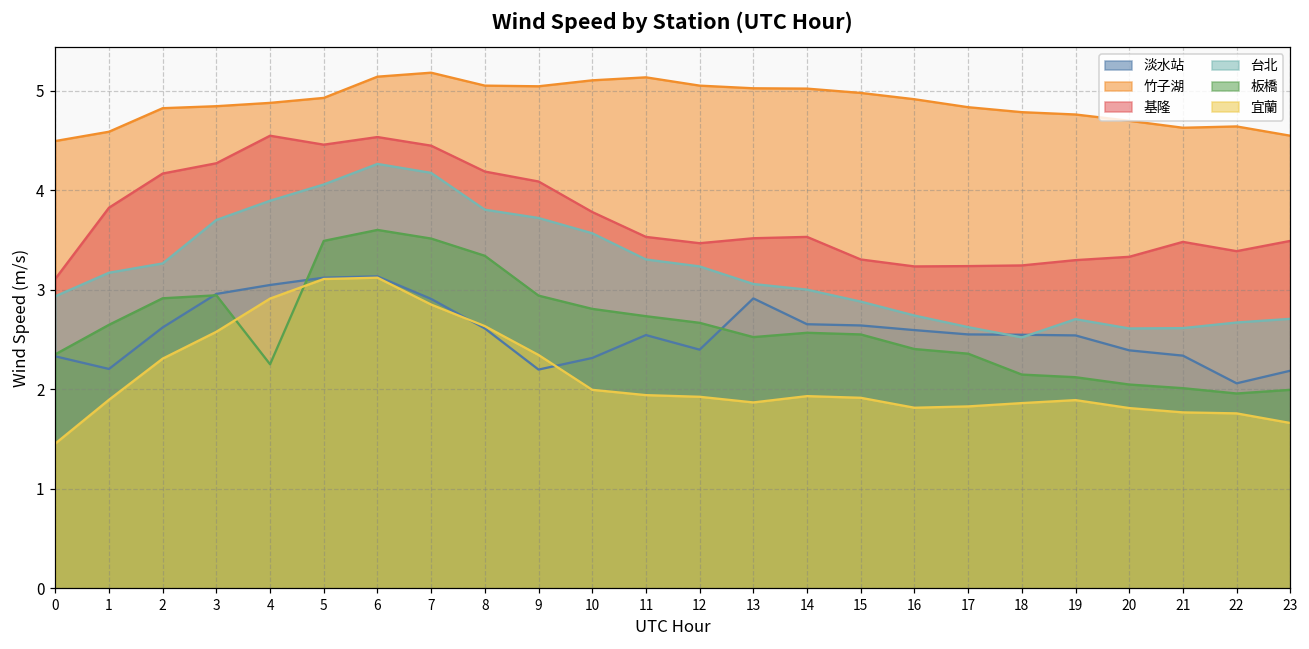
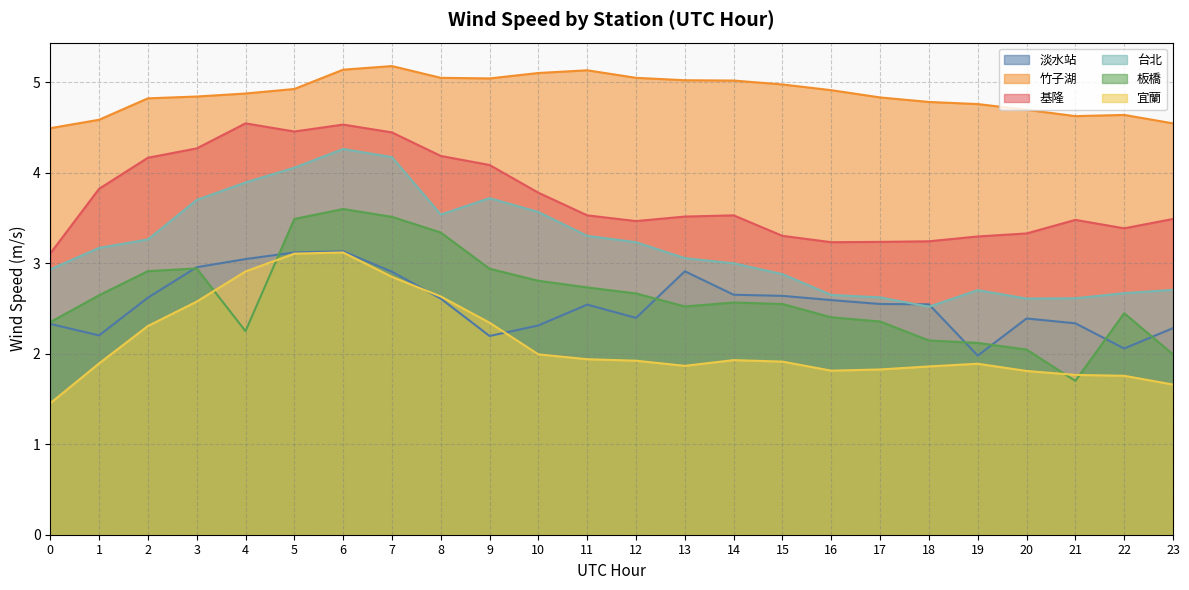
台北, 8: 3.8 -> 3.5
台北, 16: 2.74 -> 2.65
淡水站, 19: 2.5 -> 2.0
板橋, 21: 2.0 -> 1.7
板橋, 22: 2.0 -> 2.4
淡水站, 23: 2.2 -> 2.3
